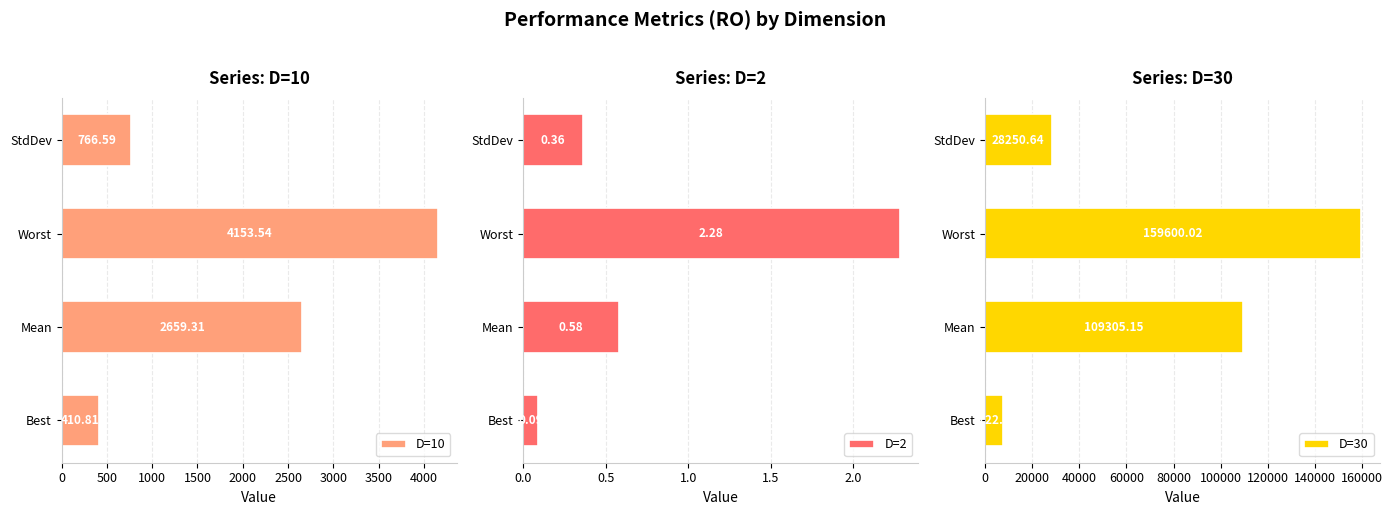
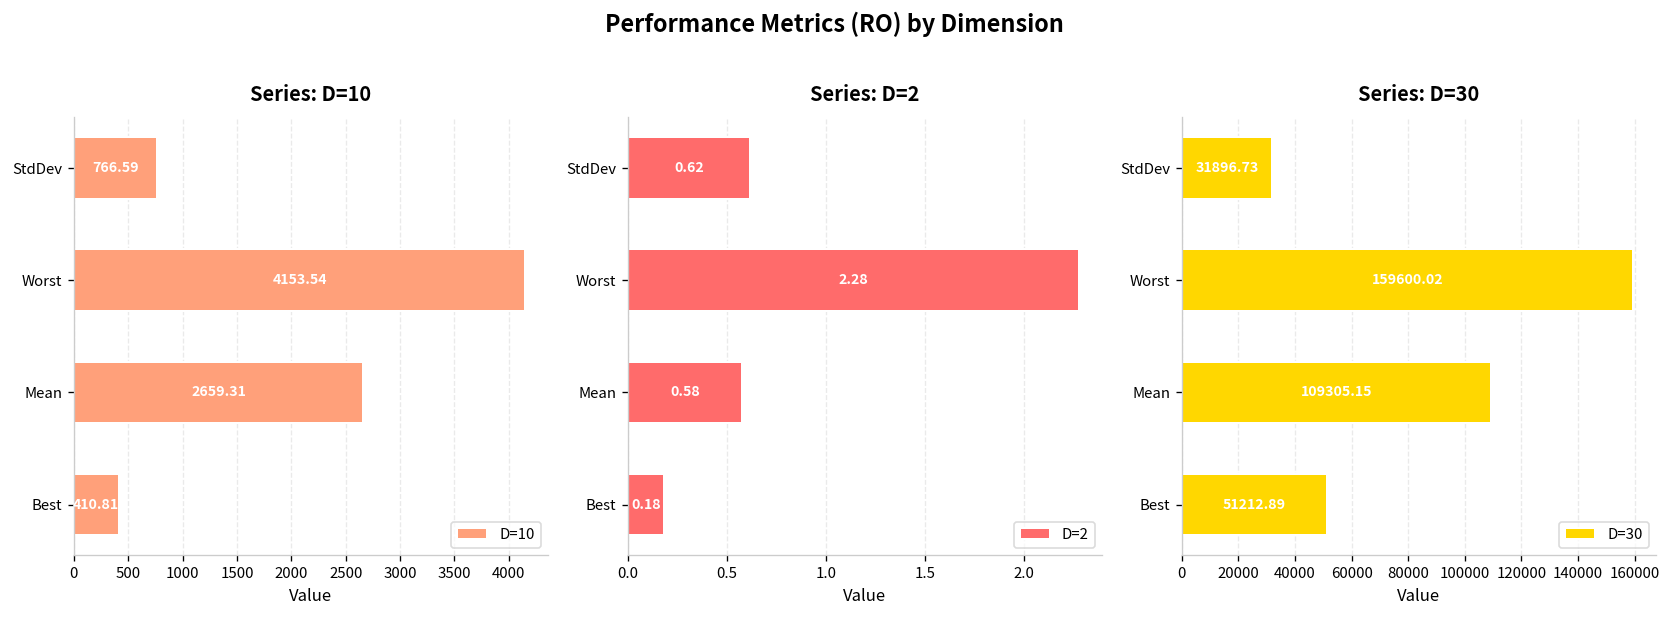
Series: D=2, StdDev: 0.36 -> 0.62
Series: D=2, Best: 0.09 -> 0.18
Series: D=30, StdDev: 28250.64 -> 31896.73
Series: D=30, Best: 8000 -> 51000
